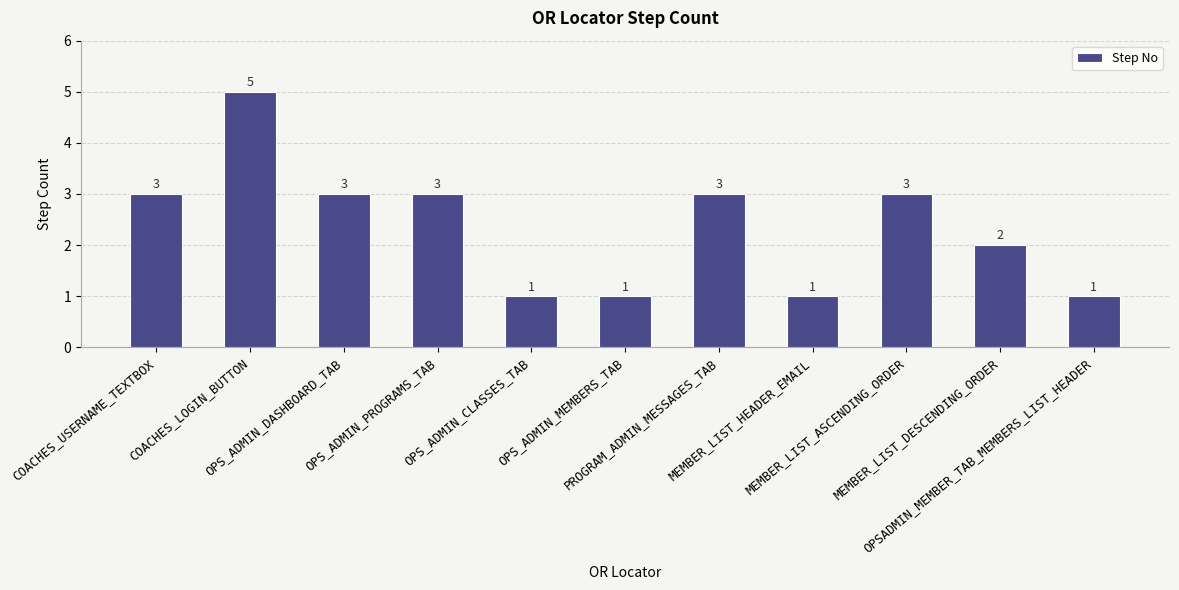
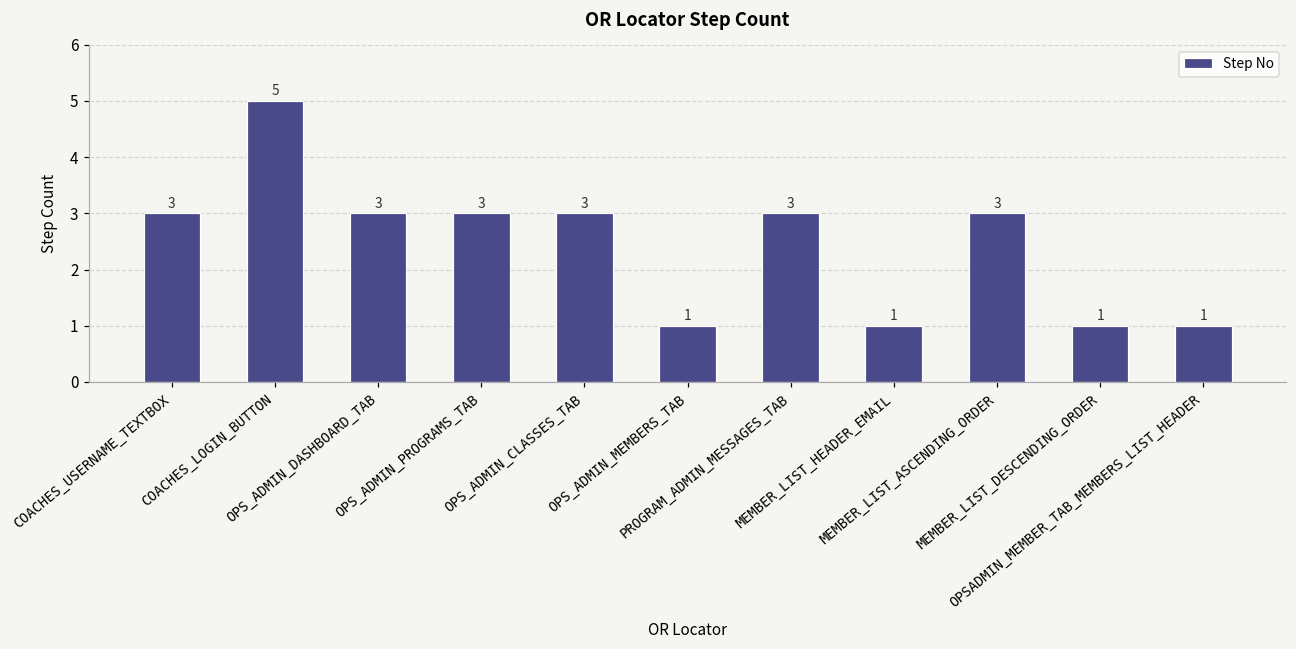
OPS_ADMIN_CLASSES_TAB: 1 -> 3
MEMBER_LIST_DESCENDING_ORDER: 2 -> 1
